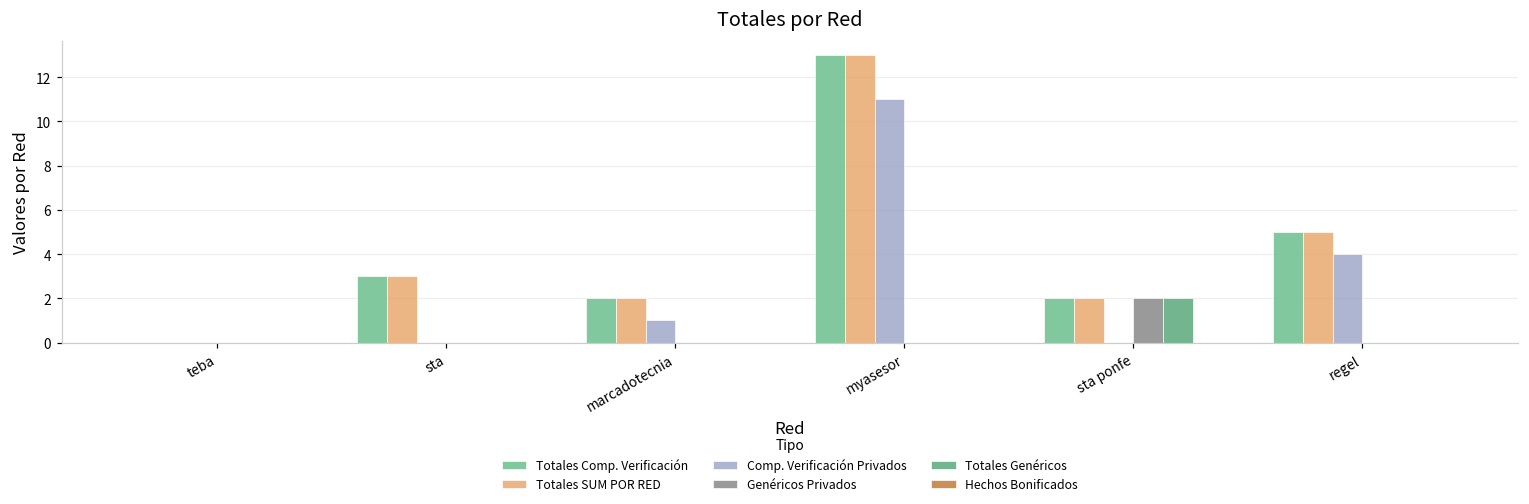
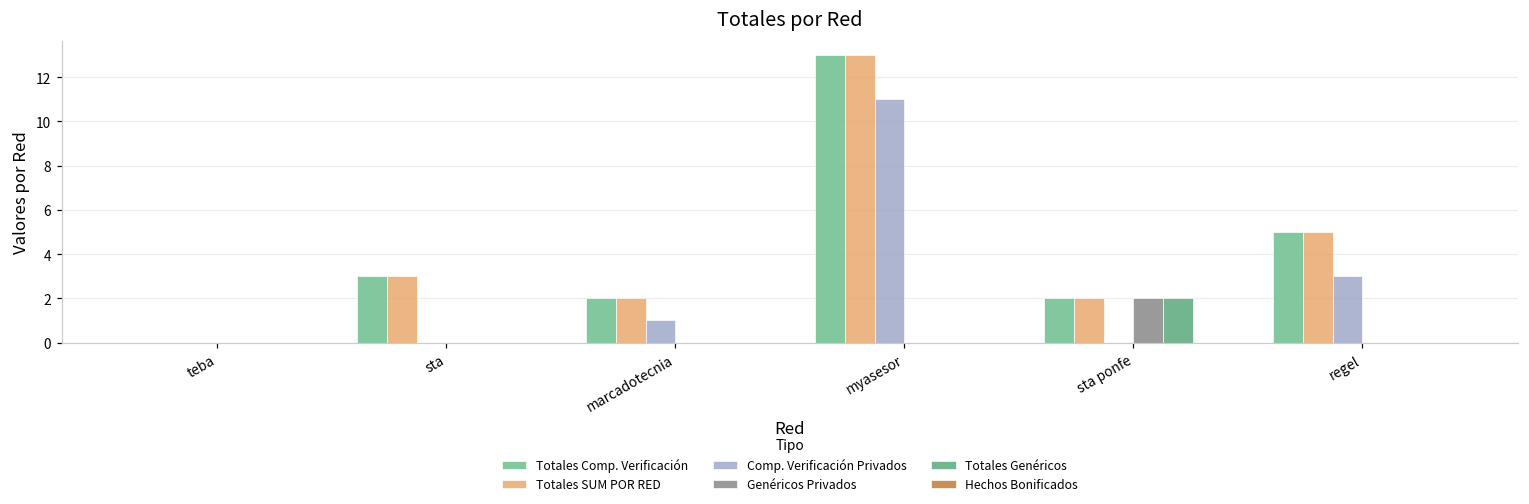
Comp. Verificación Privados, regel: 4 -> 3
